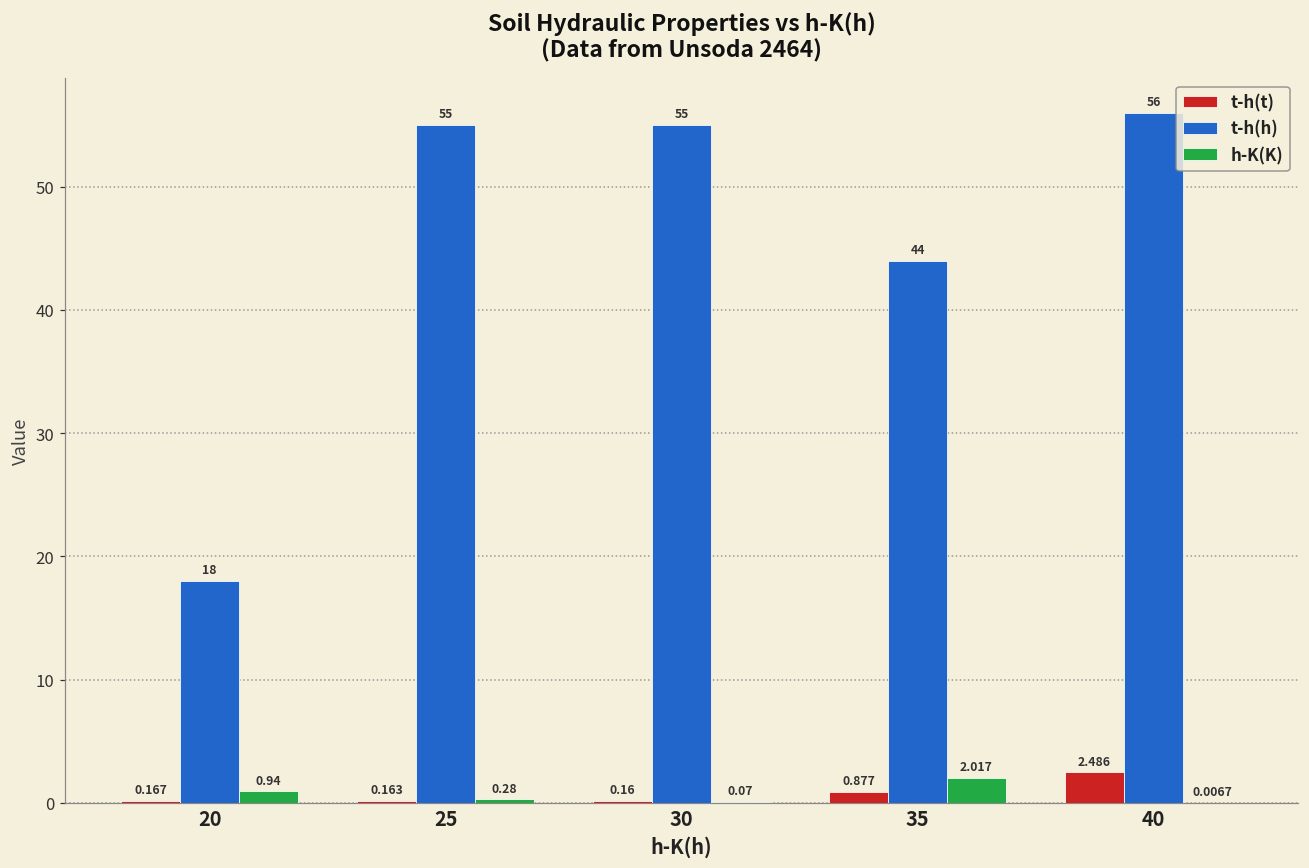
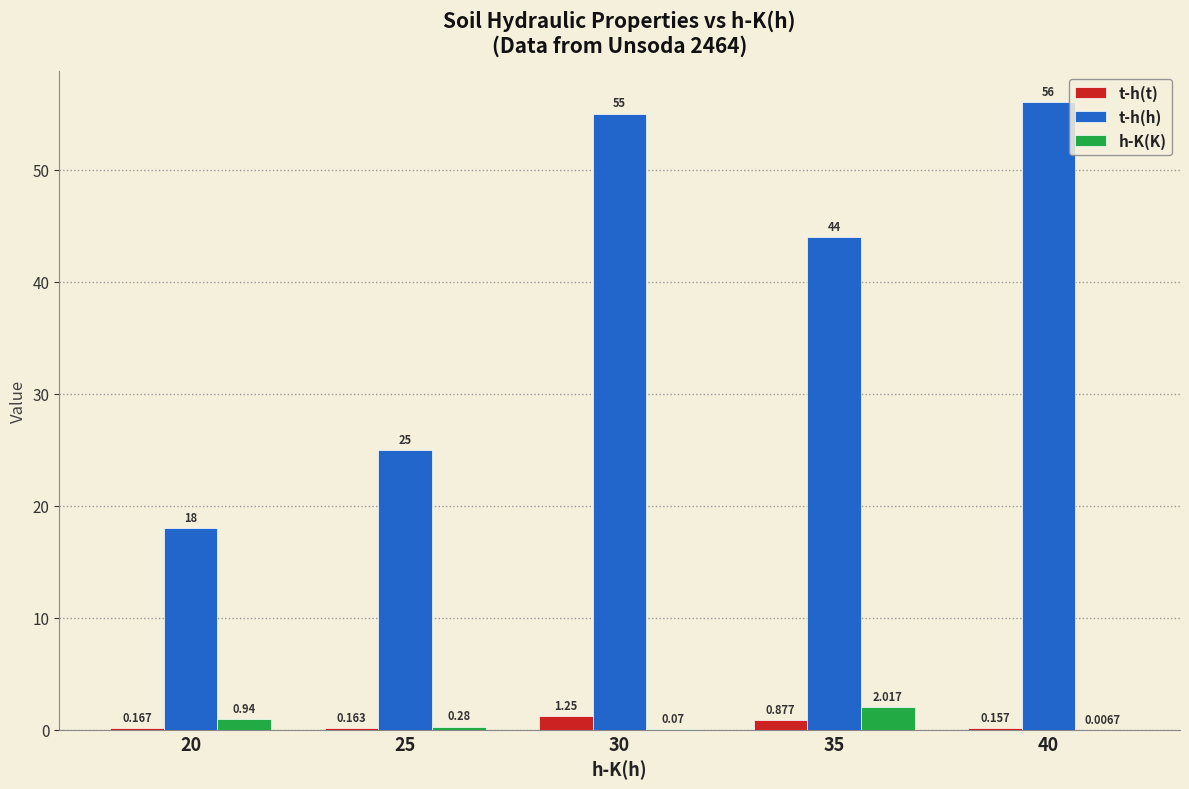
t-h(h), 25: 55 -> 25
t-h(t), 30: 0.16 -> 1.25
t-h(t), 40: 2.486 -> 0.157
